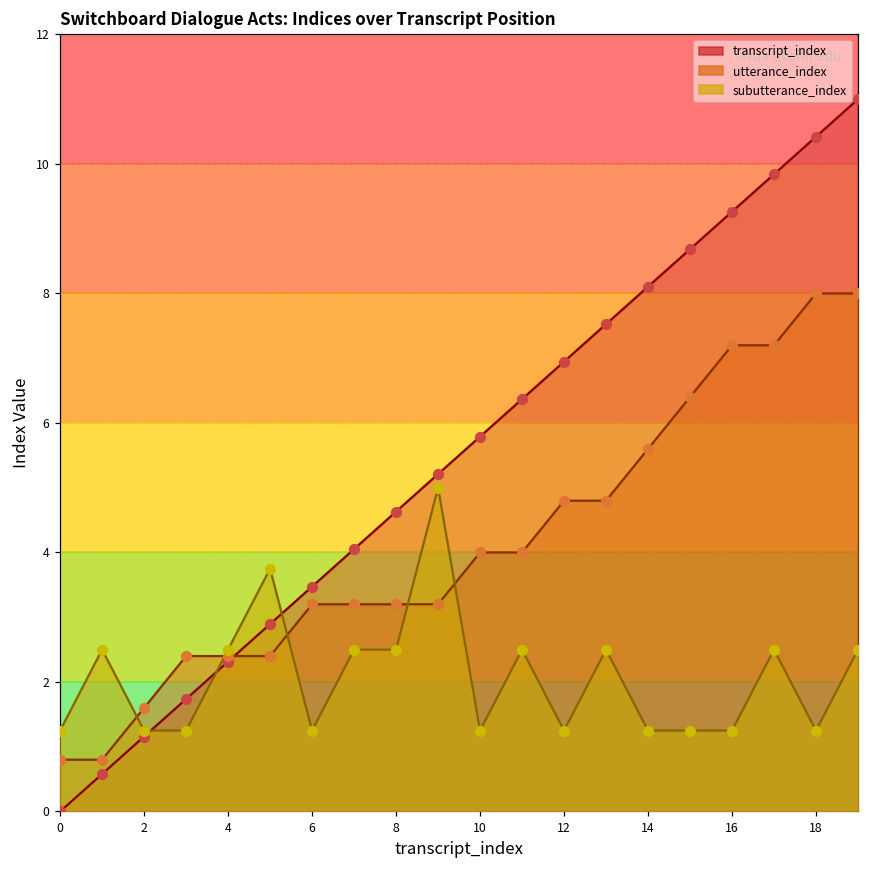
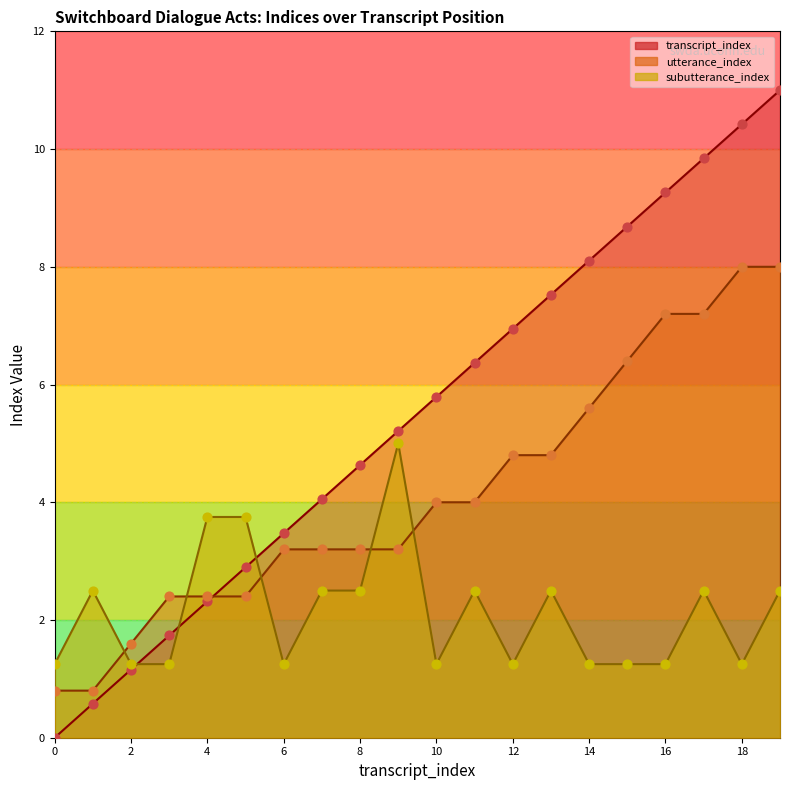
subutterance_index, 4: 2.5 -> 3.8
